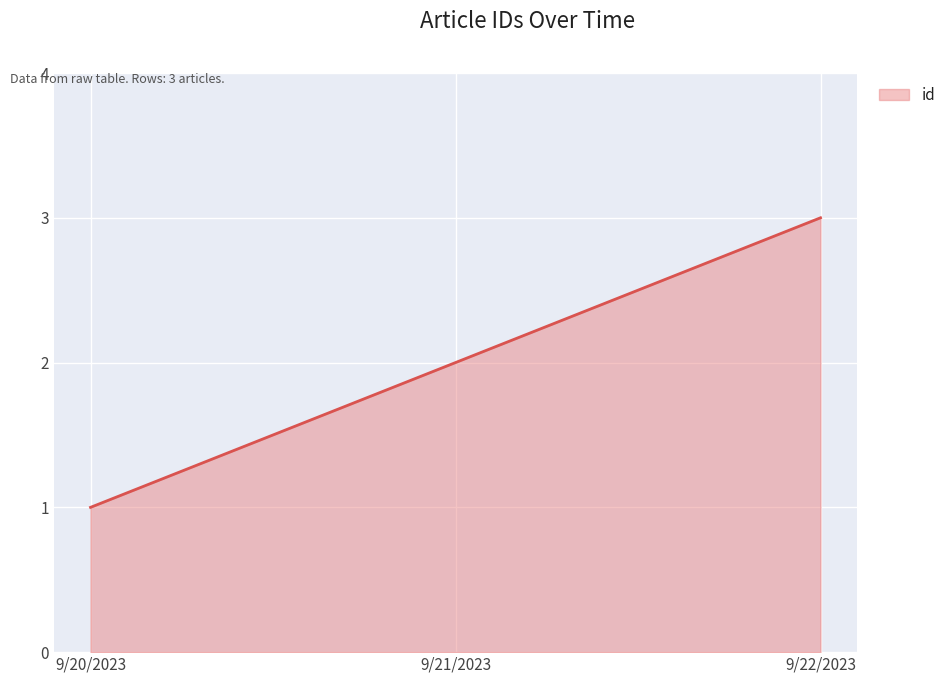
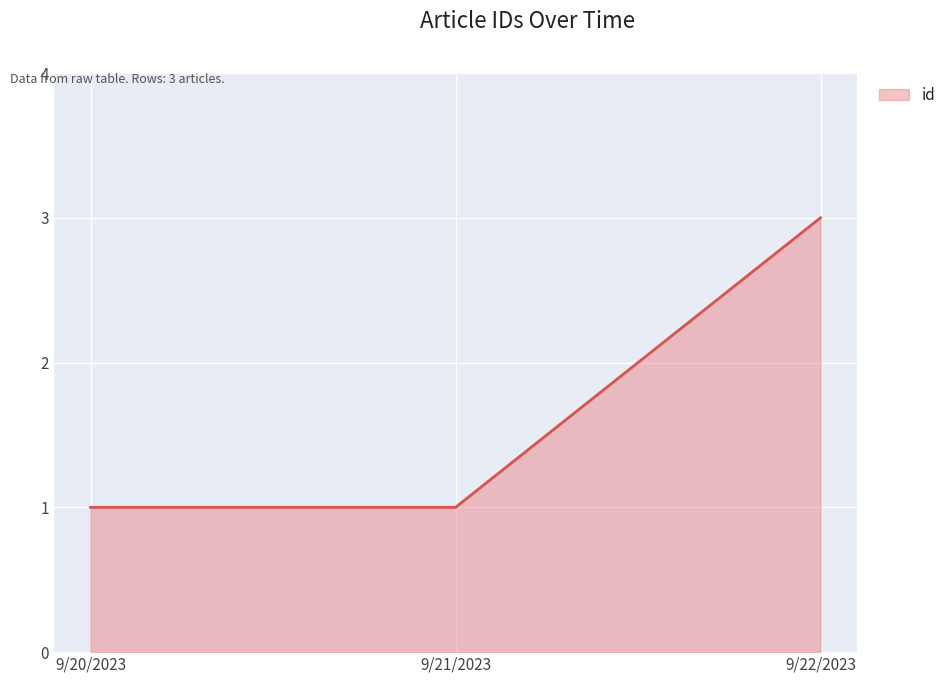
9/21/2023: 2 -> 1
